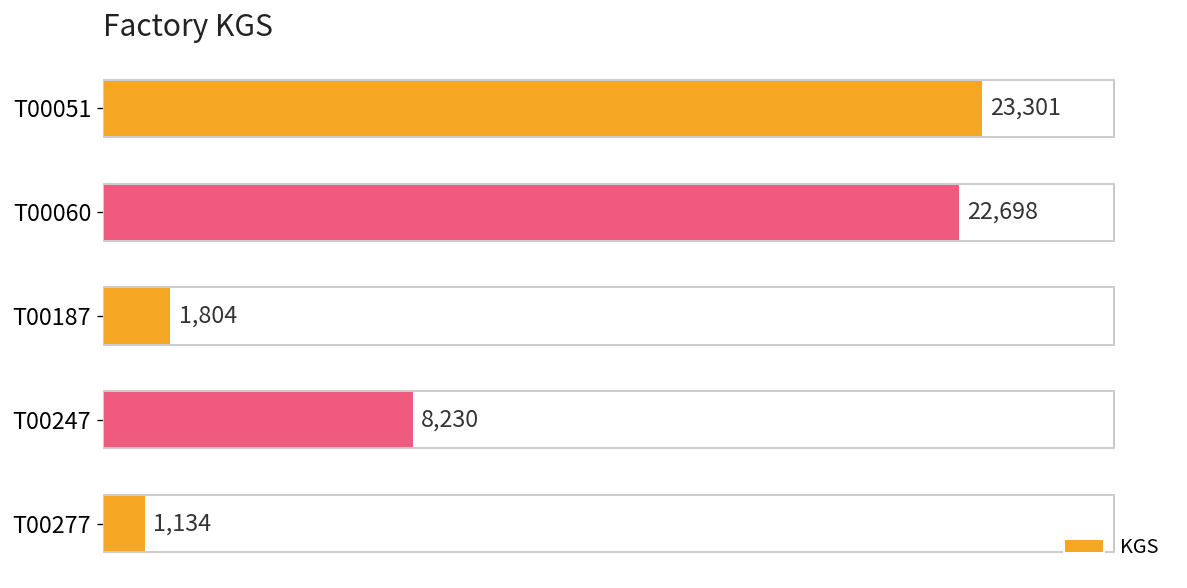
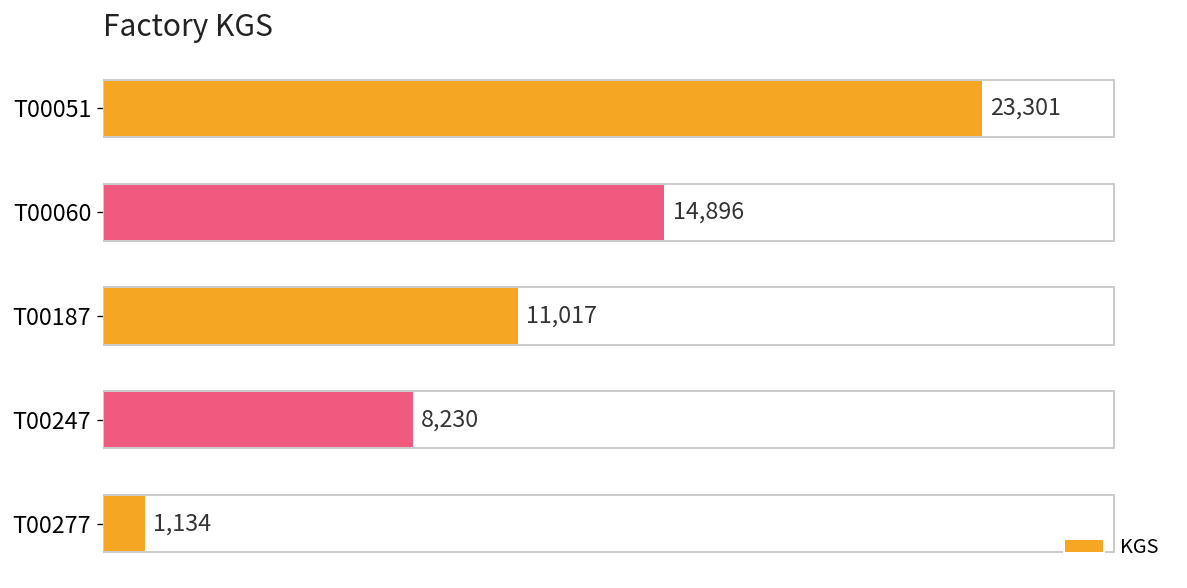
T00060: 22,698 -> 14,896
T00187: 1,804 -> 11,017
